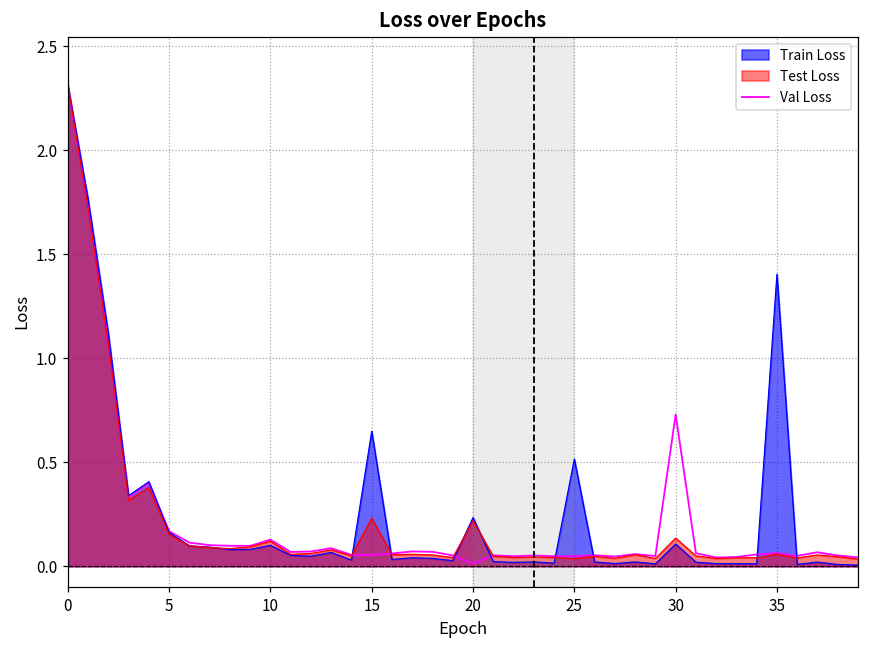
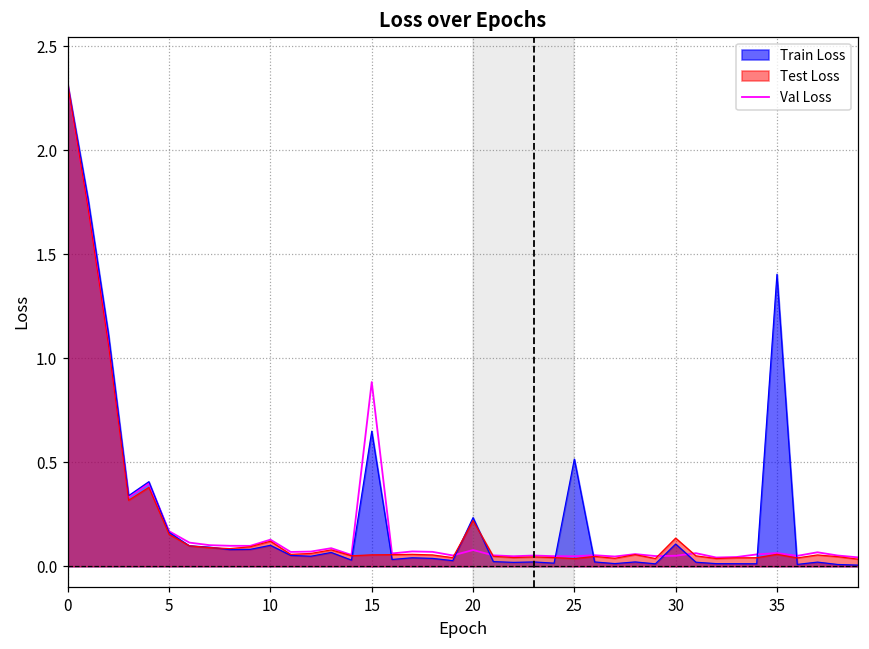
Val Loss, 15: 0.05 -> 0.89
Test Loss, 15: 0.23 -> 0.06
Val Loss, 20: 0.01 -> 0.08
Val Loss, 30: 0.73 -> 0.05
